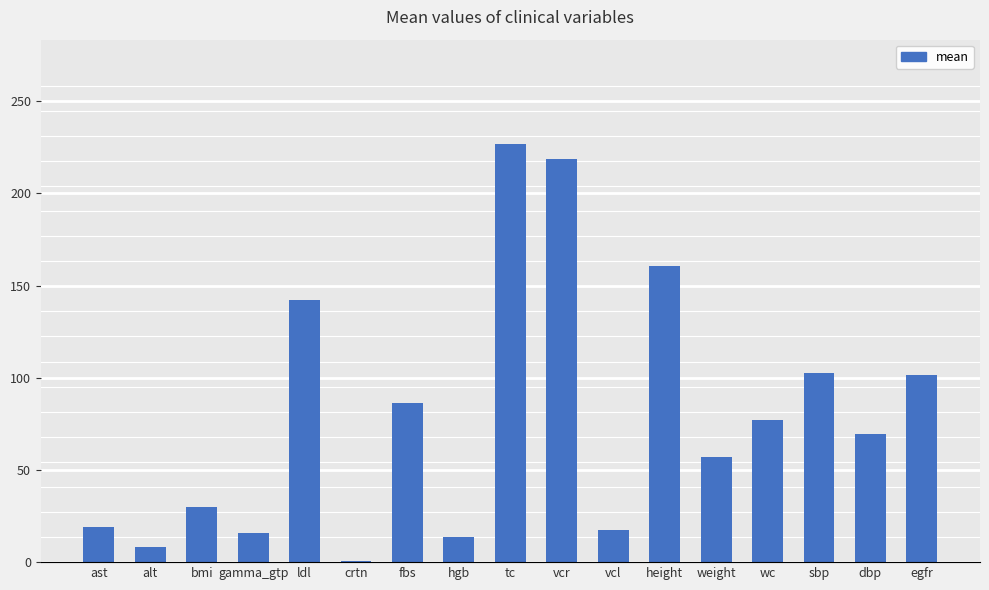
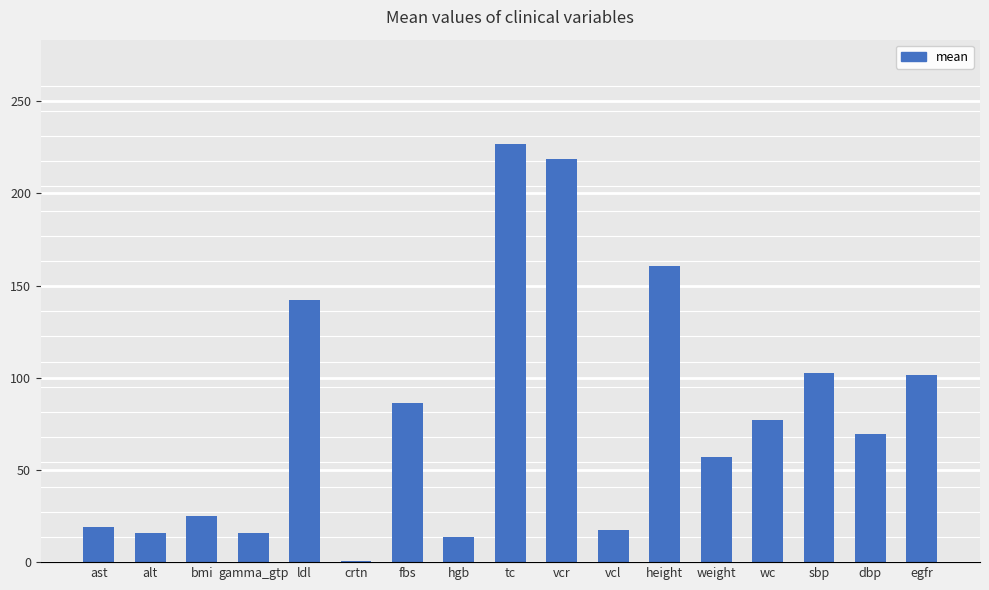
alt: 8 -> 16
bmi: 30 -> 25
